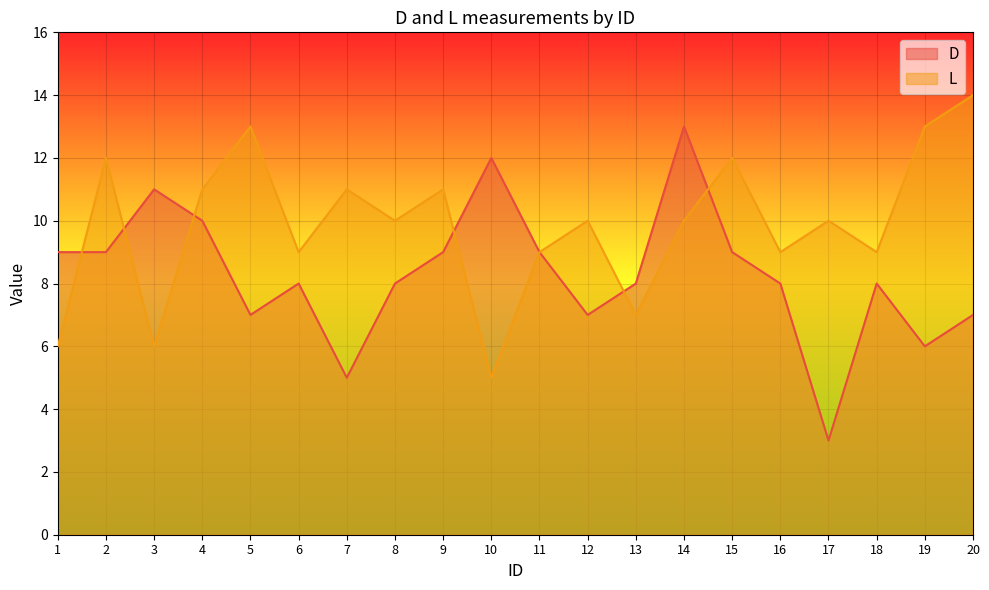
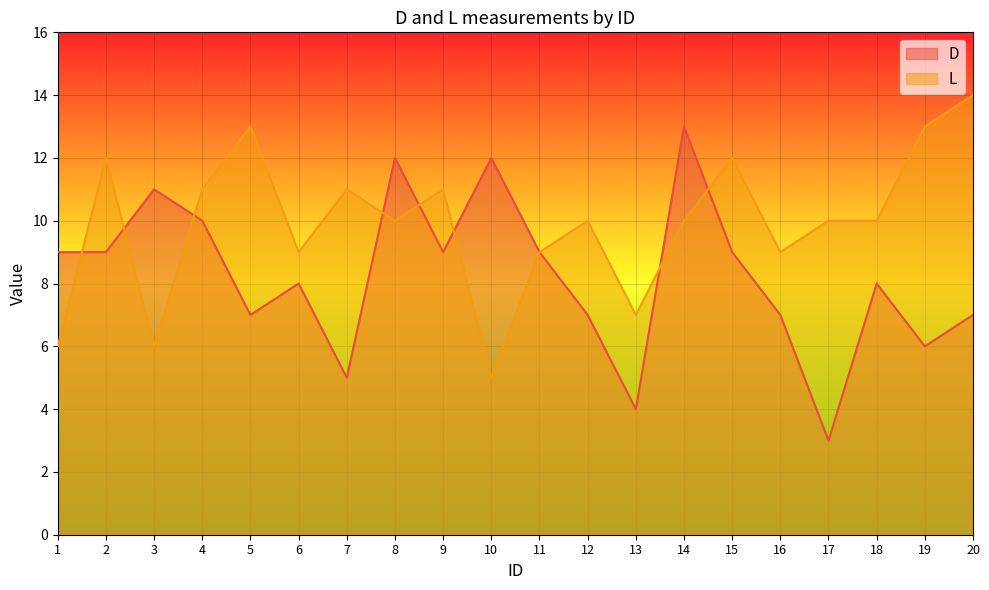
D, 8: 8 -> 12
D, 13: 8 -> 4
D, 16: 8 -> 7
L, 18: 9 -> 10
